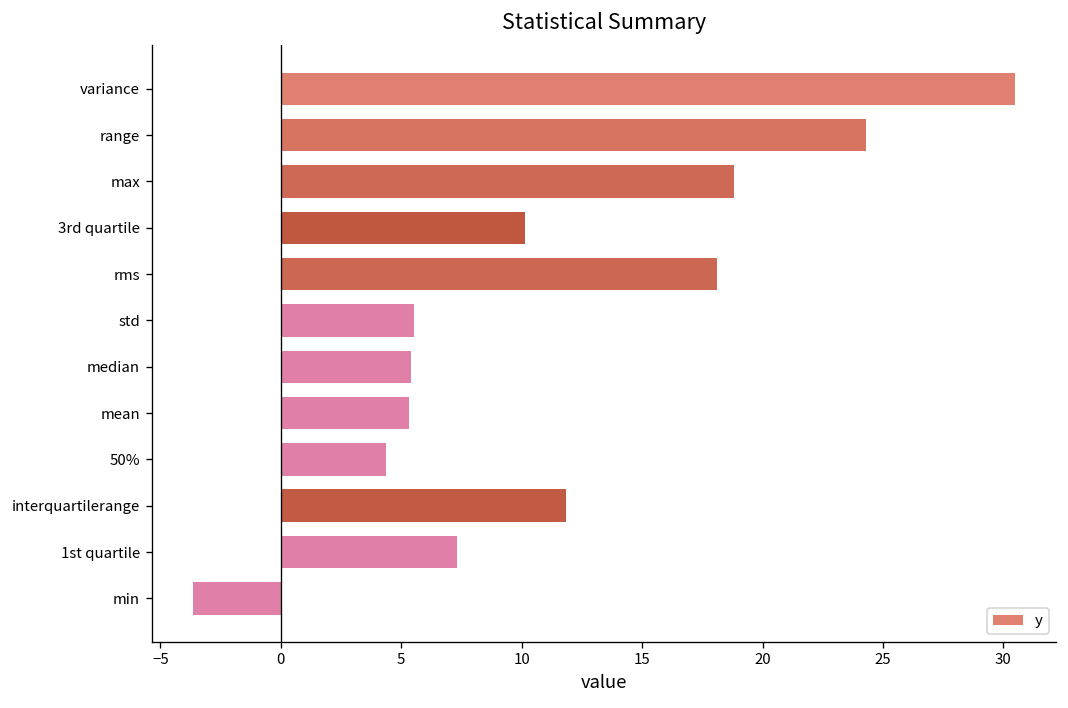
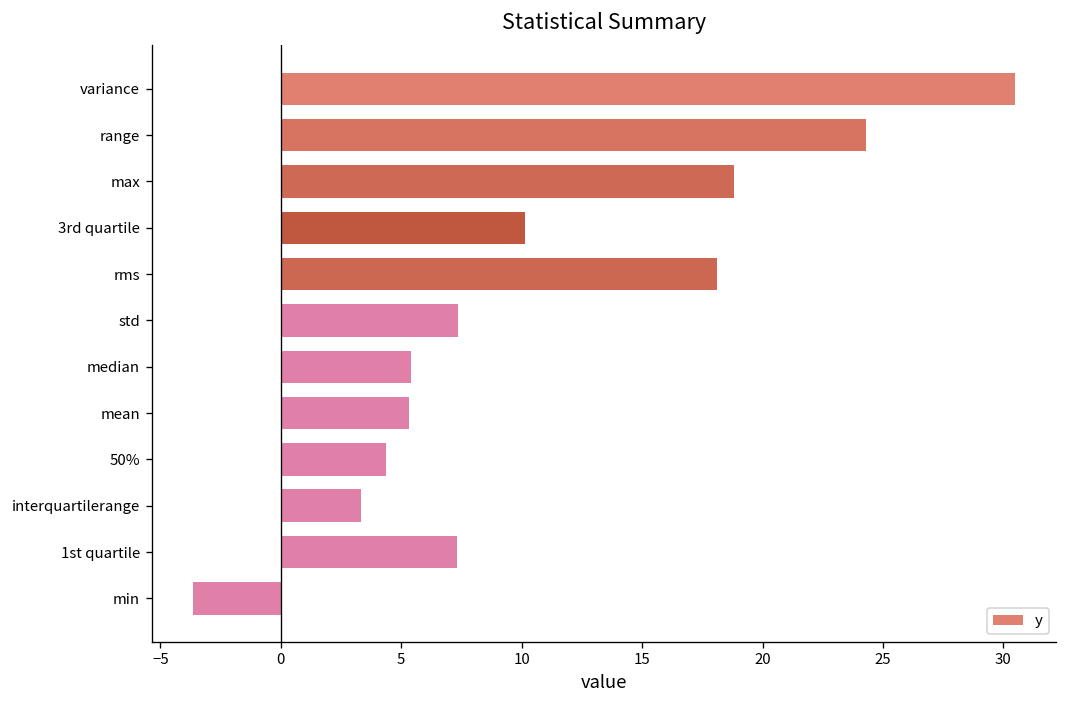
std: 5.5 -> 7.3
interquartilerange: 11.8 -> 3.3
